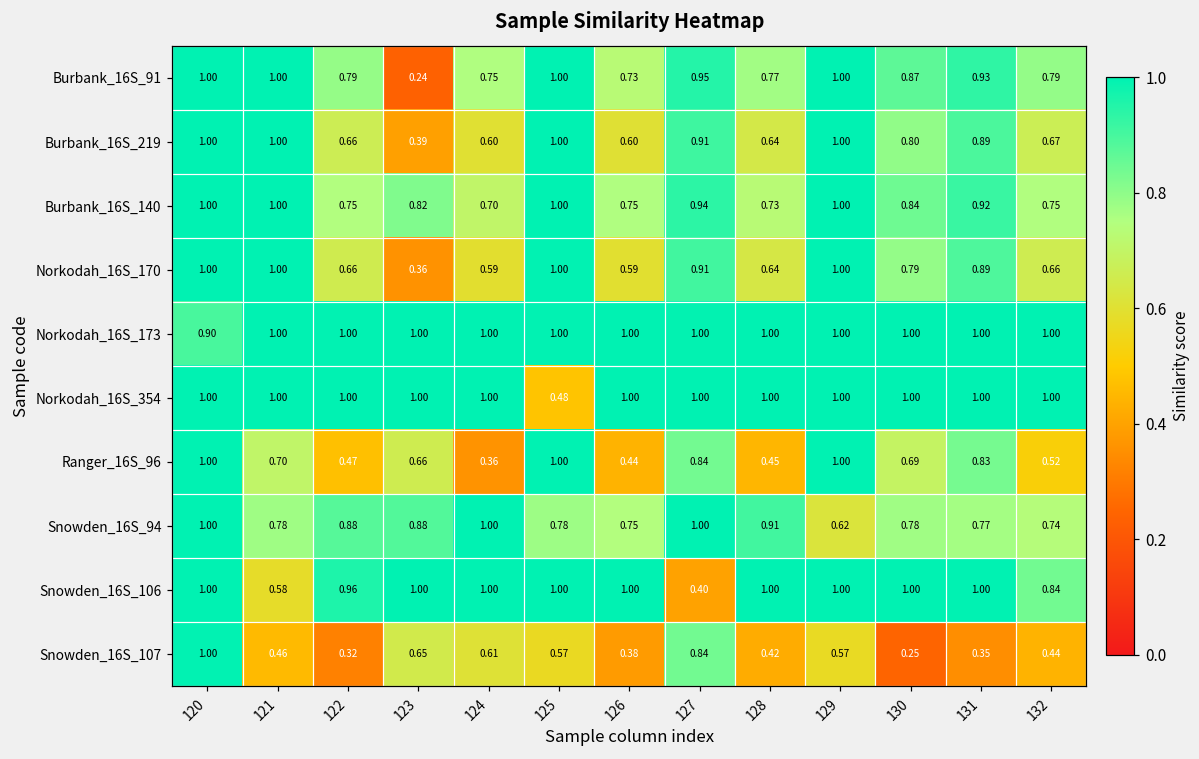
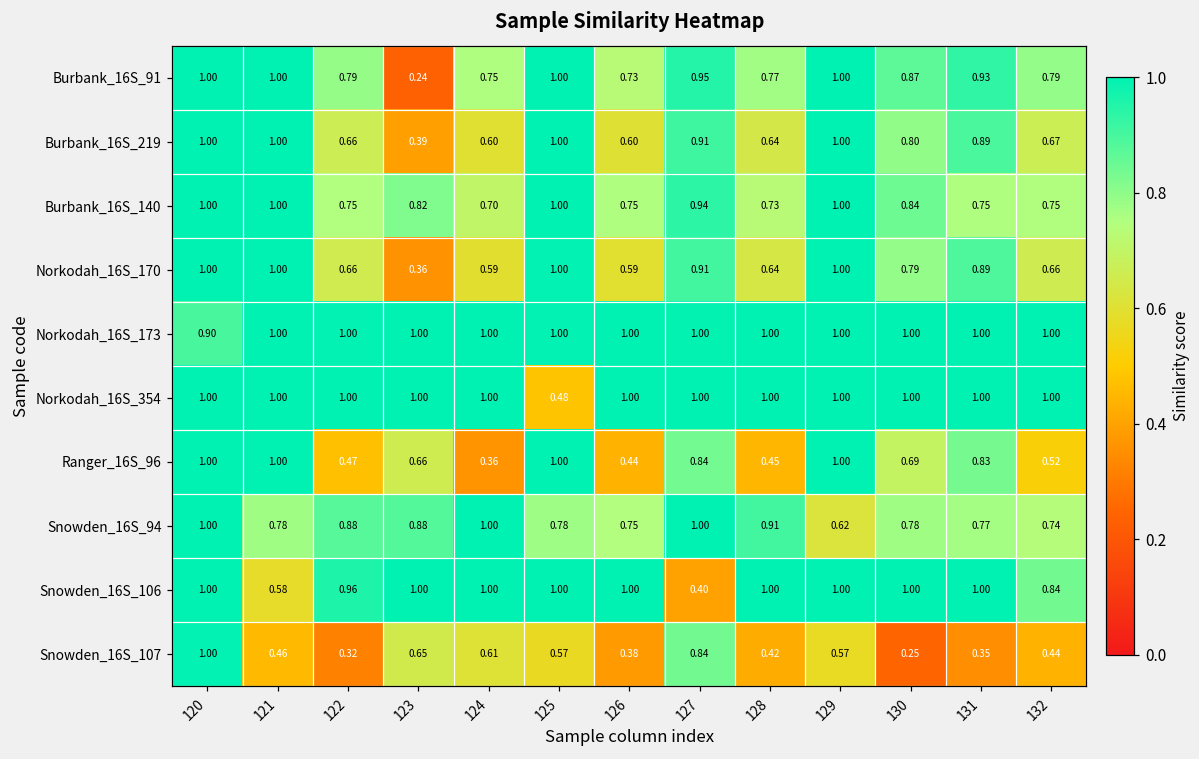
Burbank_16S_140, 131: 0.92 -> 0.75
Ranger_16S_96, 121: 0.70 -> 1.00
